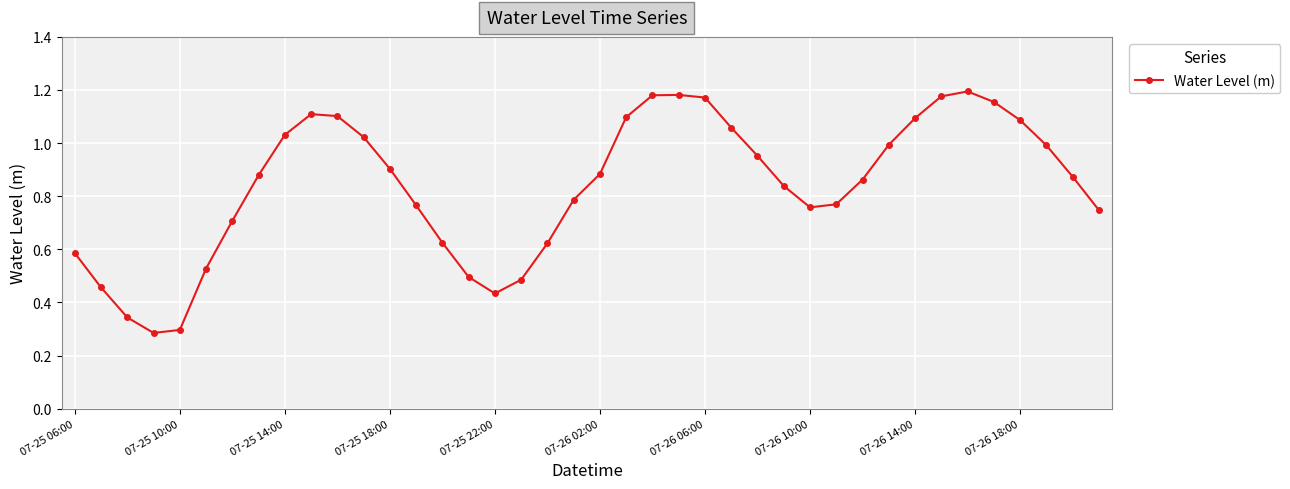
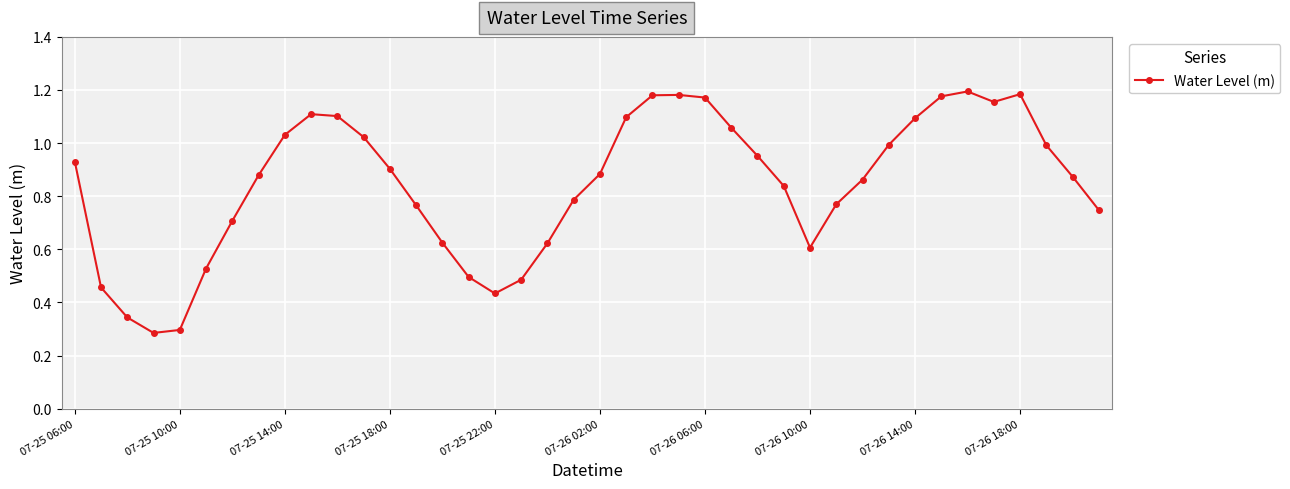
07-25 06:00: 0.59 -> 0.93
07-26 10:00: 0.76 -> 0.61
07-26 18:00: 1.09 -> 1.18
